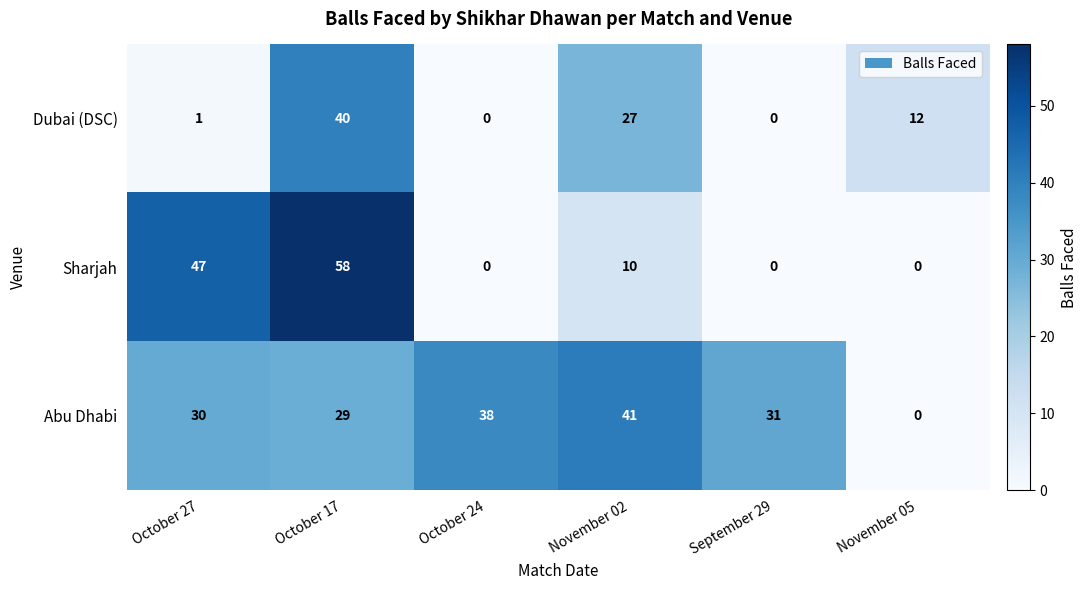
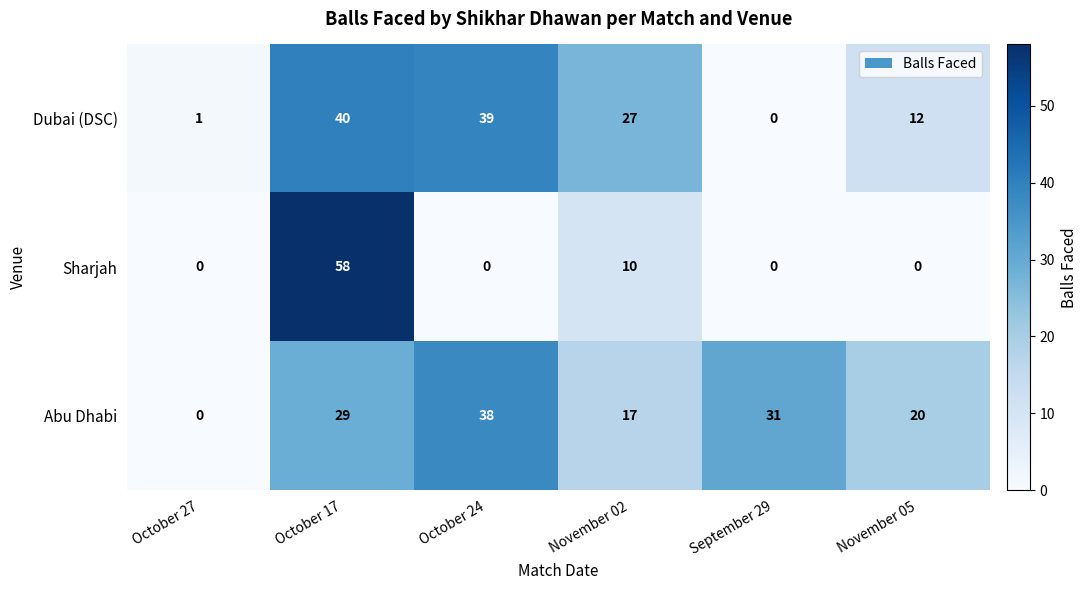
Dubai (DSC), October 24: 0 -> 39
Sharjah, October 27: 47 -> 0
Abu Dhabi, October 27: 30 -> 0
Abu Dhabi, November 02: 41 -> 17
Abu Dhabi, November 05: 0 -> 20
